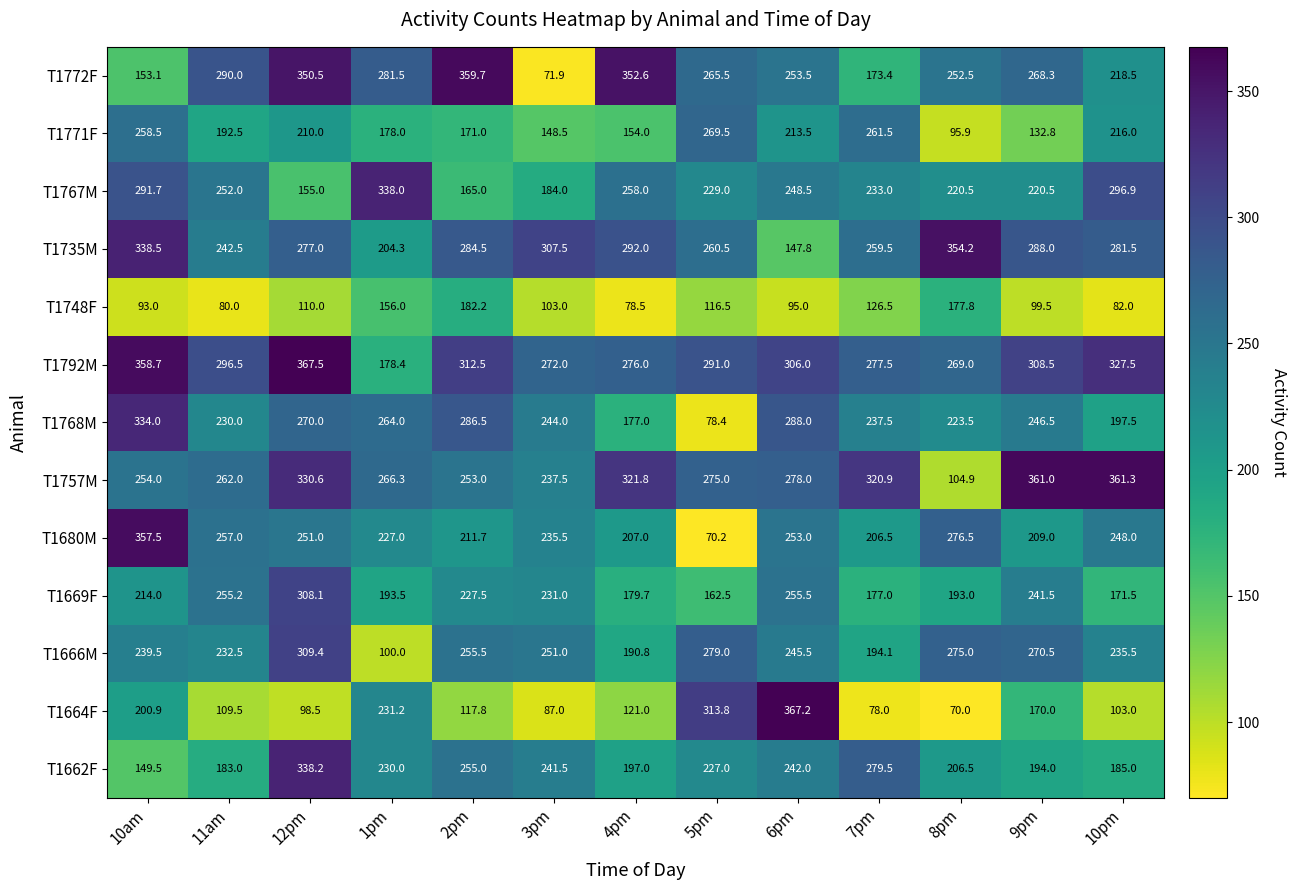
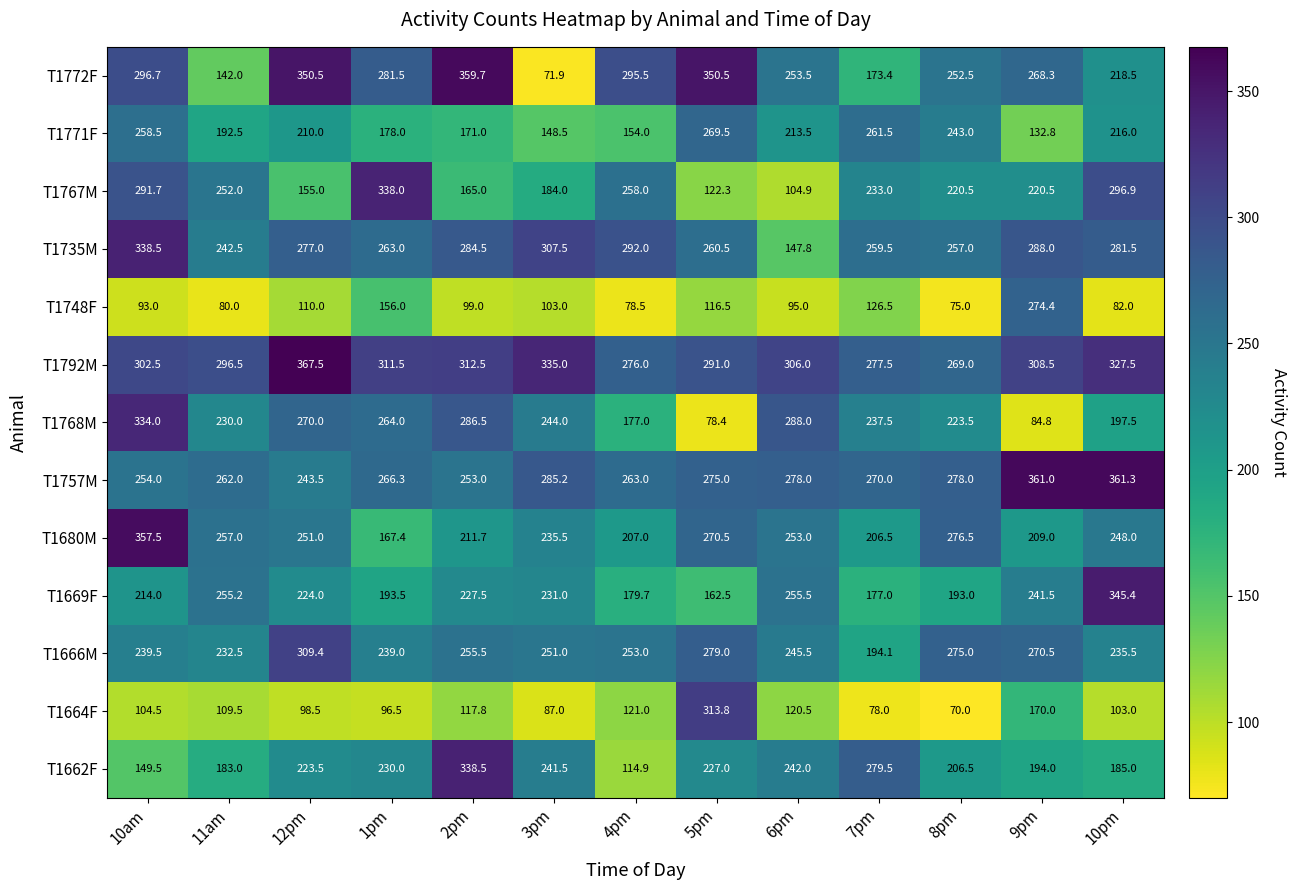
T1772F, 10am: 153.1 -> 296.7
T1772F, 11am: 290.0 -> 142.0
T1772F, 4pm: 352.6 -> 295.5
T1772F, 5pm: 265.5 -> 350.5
T1771F, 8pm: 95.9 -> 243.0
T1767M, 5pm: 229.0 -> 122.3
T1767M, 6pm: 248.5 -> 104.9
T1735M, 1pm: 204.3 -> 263.0
T1735M, 8pm: 354.2 -> 257.0
T1748F, 2pm: 182.2 -> 99.0
T1748F, 8pm: 177.8 -> 75.0
T1748F, 9pm: 99.5 -> 274.4
T1792M, 10am: 358.7 -> 302.5
T1792M, 1pm: 178.4 -> 311.5
T1792M, 3pm: 272.0 -> 335.0
T1768M, 9pm: 246.5 -> 84.8
T1757M, 12pm: 330.6 -> 243.5
T1757M, 3pm: 237.5 -> 285.2
T1757M, 4pm: 321.8 -> 263.0
T1757M, 7pm: 320.9 -> 270.0
T1757M, 8pm: 104.9 -> 278.0
T1680M, 1pm: 227.0 -> 167.4
T1680M, 5pm: 70.2 -> 270.5
T1669F, 12pm: 308.1 -> 224.0
T1669F, 10pm: 171.5 -> 345.4
T1666M, 1pm: 100.0 -> 239.0
T1666M, 4pm: 190.8 -> 253.0
T1664F, 10am: 200.9 -> 104.5
T1664F, 1pm: 231.2 -> 96.5
T1664F, 6pm: 367.2 -> 120.5
T1662F, 12pm: 338.2 -> 223.5
T1662F, 2pm: 255.0 -> 338.5
T1662F, 4pm: 197.0 -> 114.9
